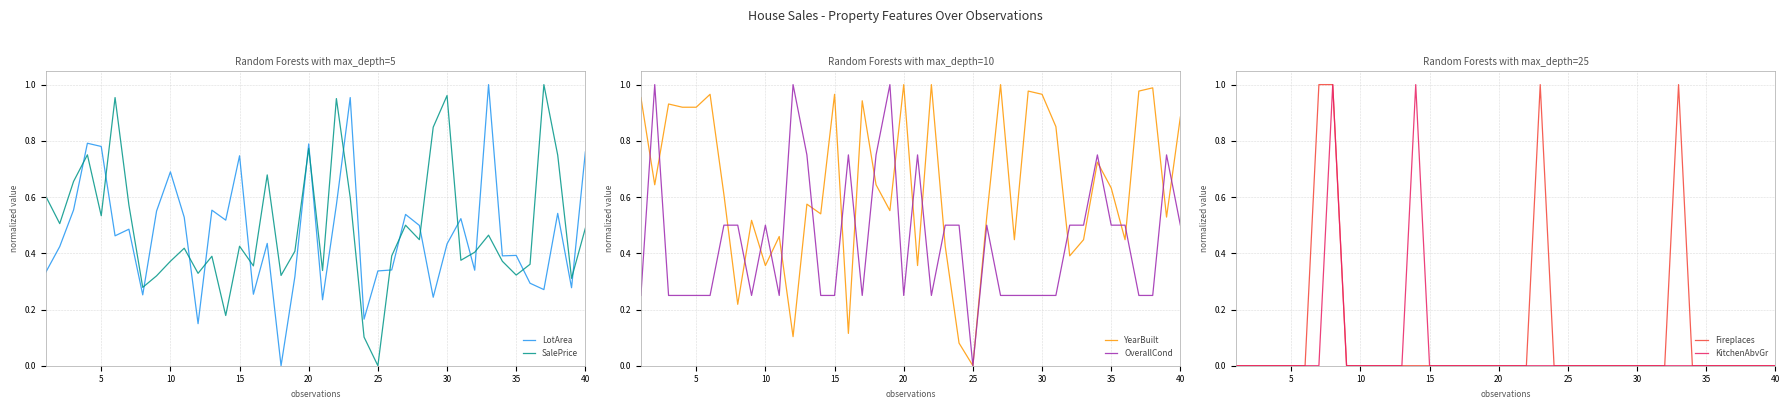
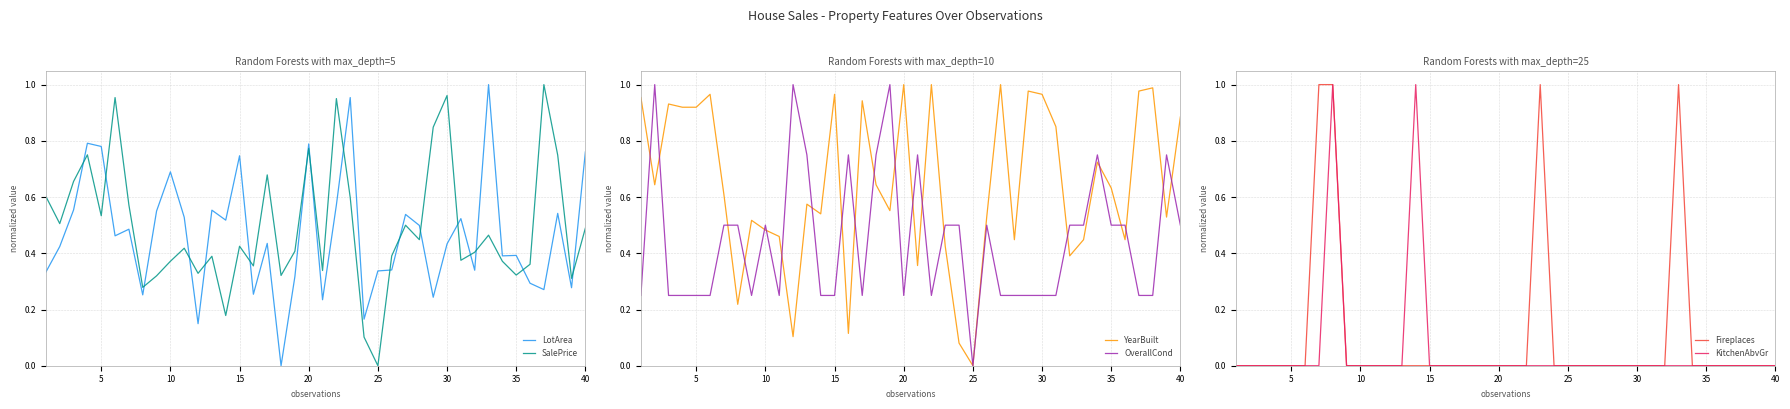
Random Forests with max_depth=10, YearBuilt, 10: 0.36 -> 0.48
